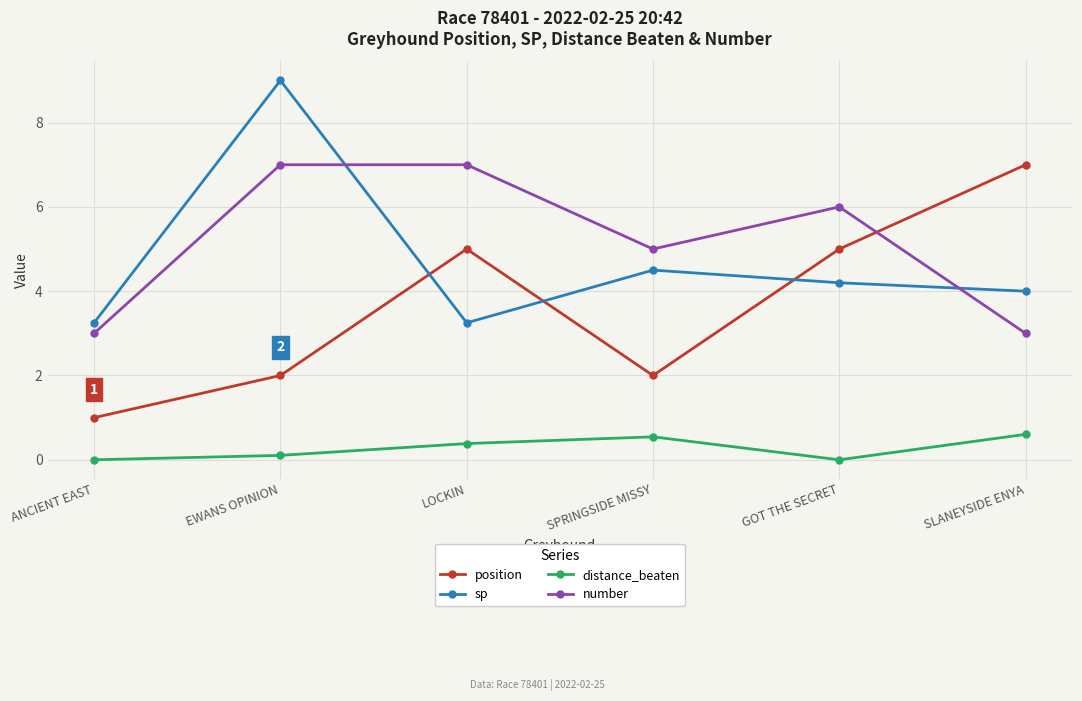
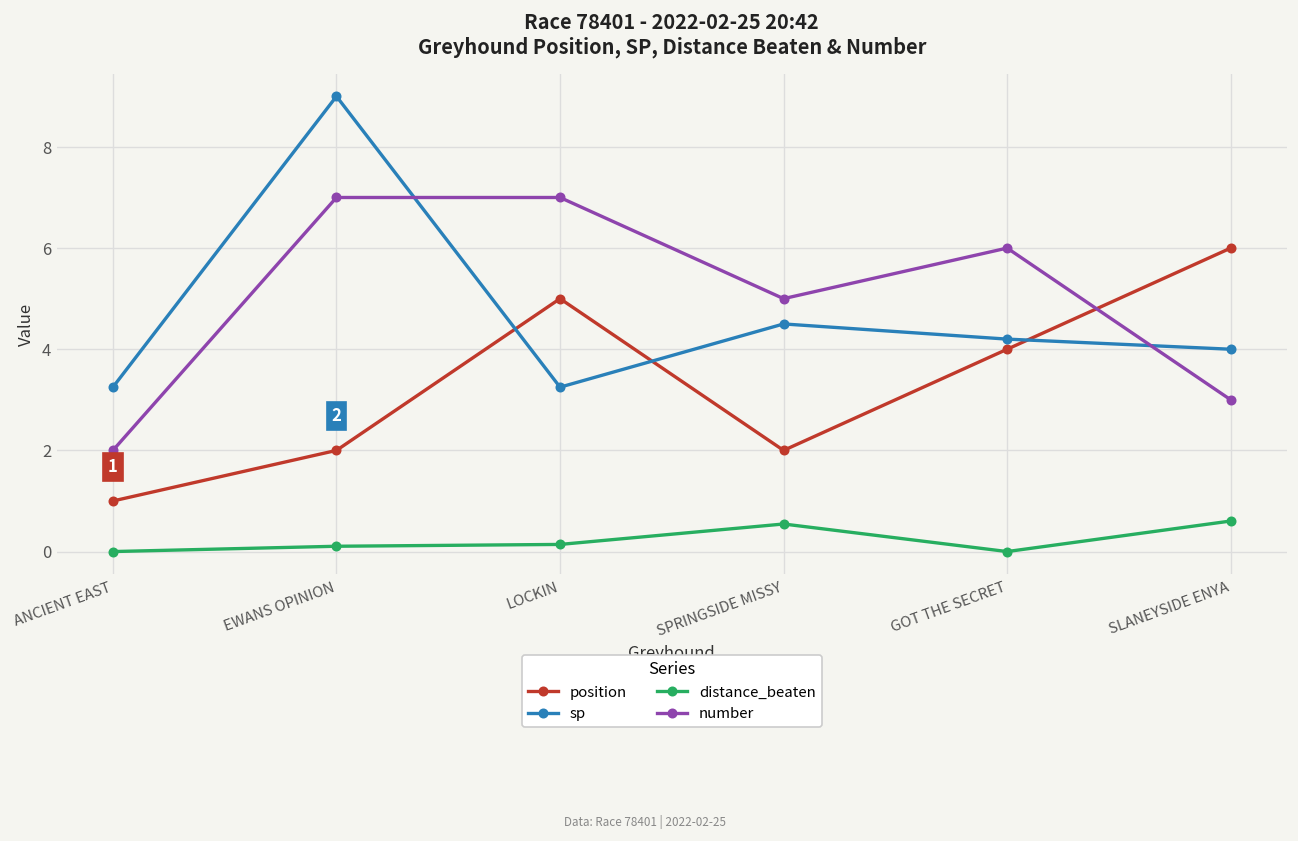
number, ANCIENT EAST: 3 -> 2
distance_beaten, LOCKIN: 0.4 -> 0.1
position, GOT THE SECRET: 5 -> 4
position, SLANEYSIDE ENYA: 7 -> 6
